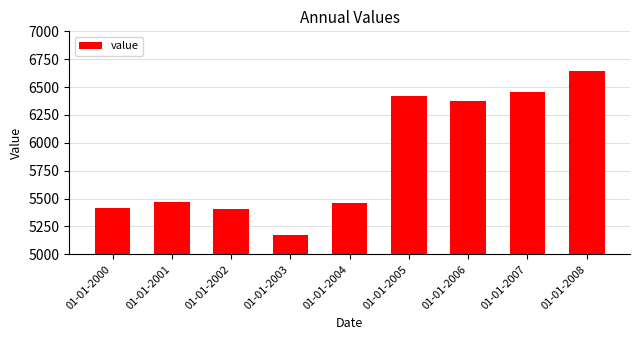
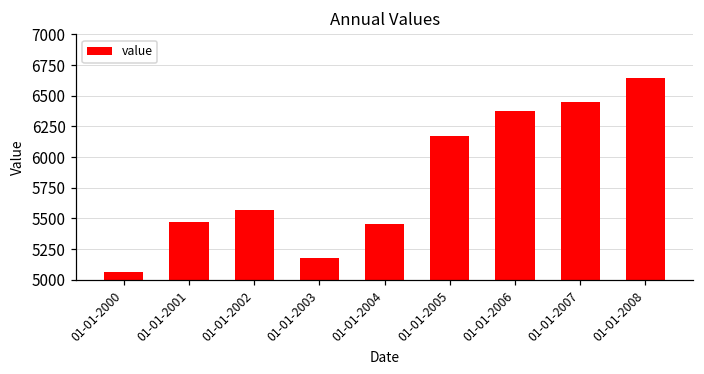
01-01-2000: 5410 -> 5060
01-01-2002: 5410 -> 5570
01-01-2005: 6420 -> 6170
